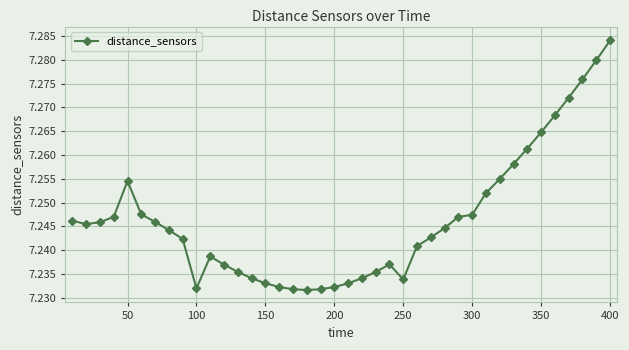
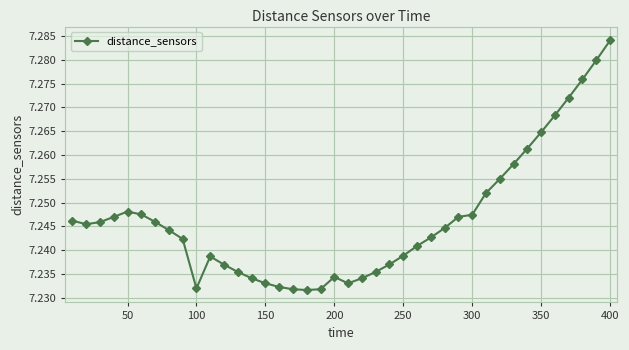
50: 7.255 -> 7.248
200: 7.232 -> 7.234
250: 7.234 -> 7.239
